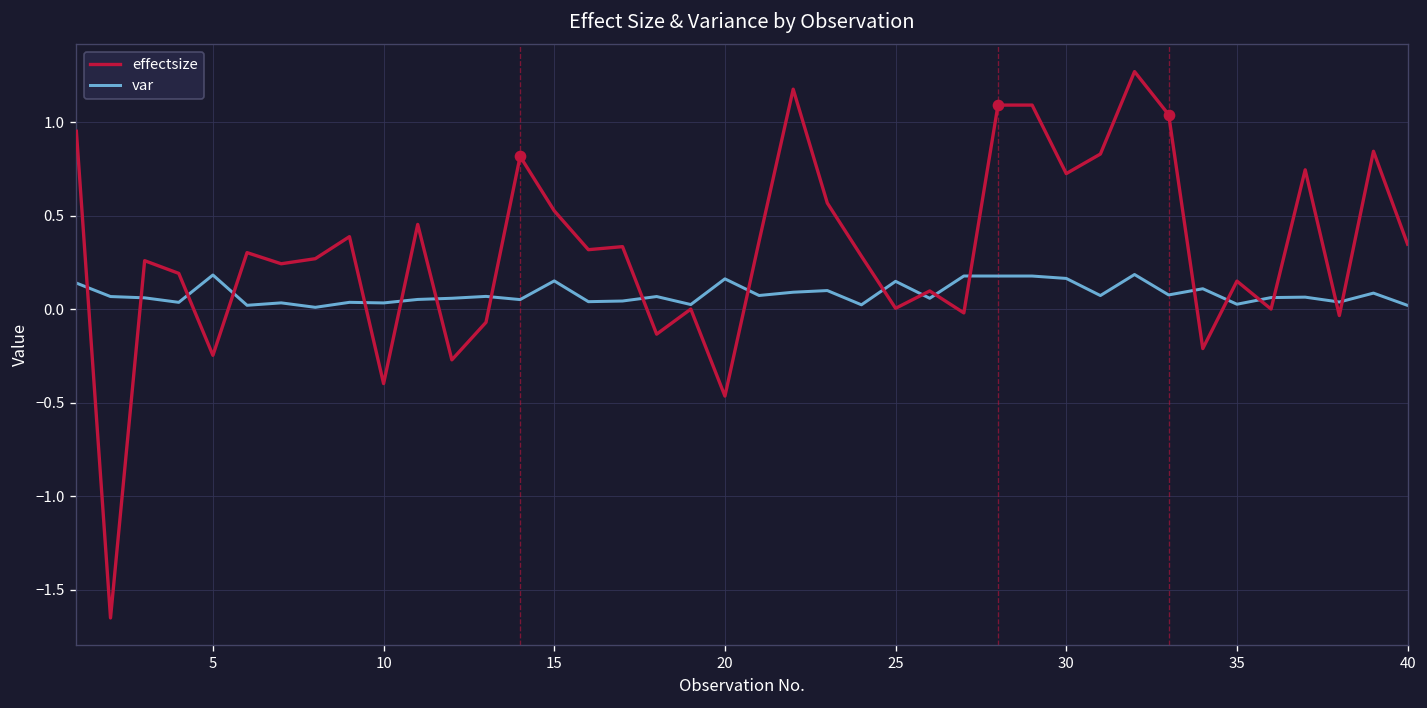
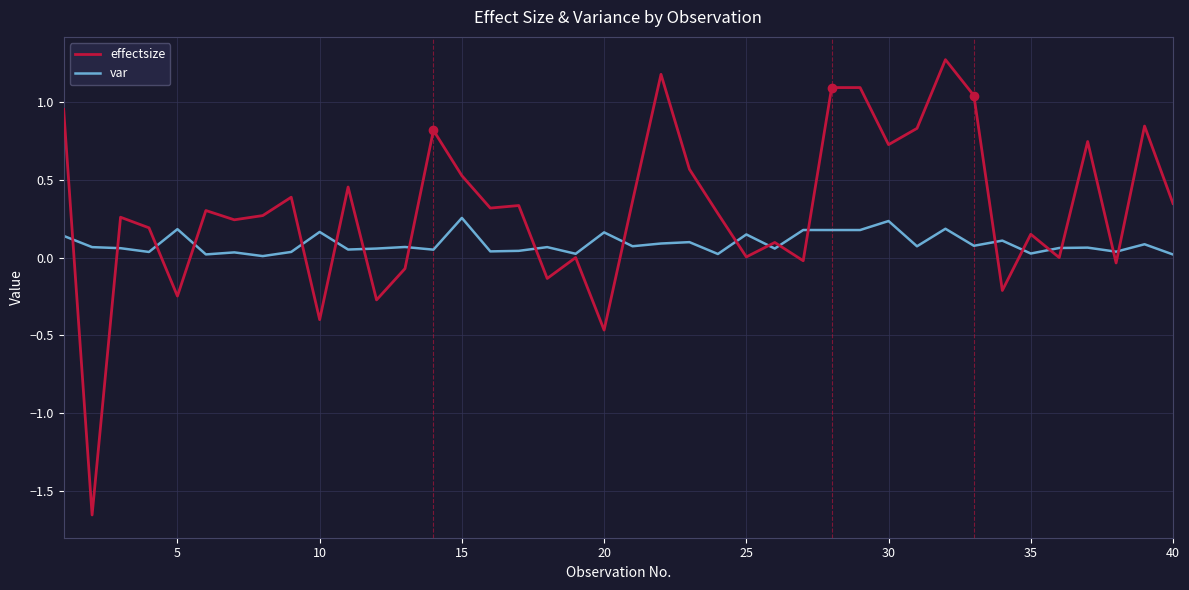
var, 10: 0.03 -> 0.16
var, 15: 0.15 -> 0.25
var, 30: 0.16 -> 0.23
